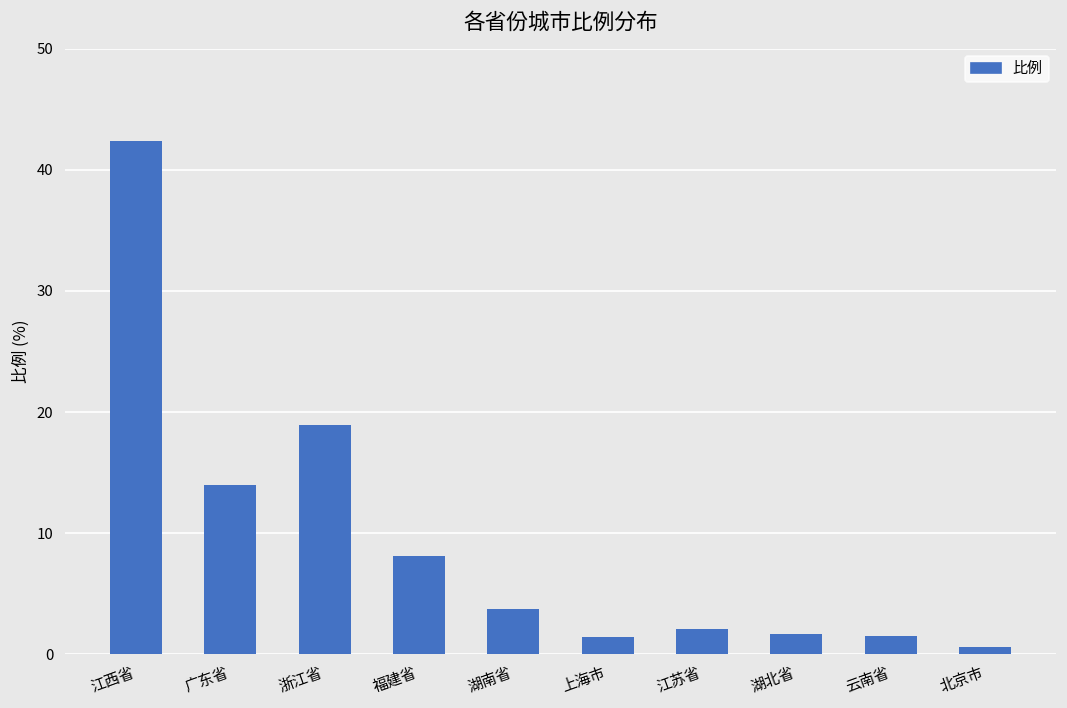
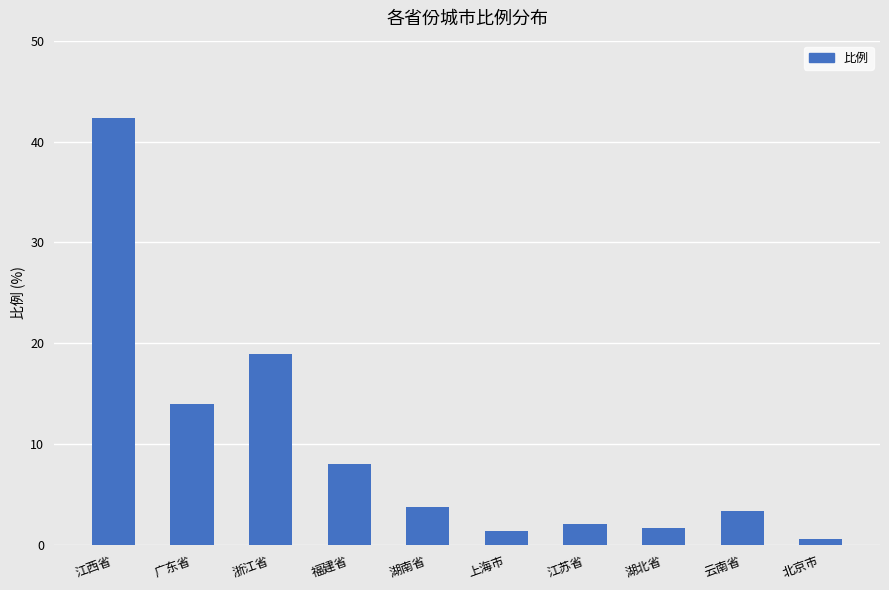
云南省: 1.5 -> 3.4
